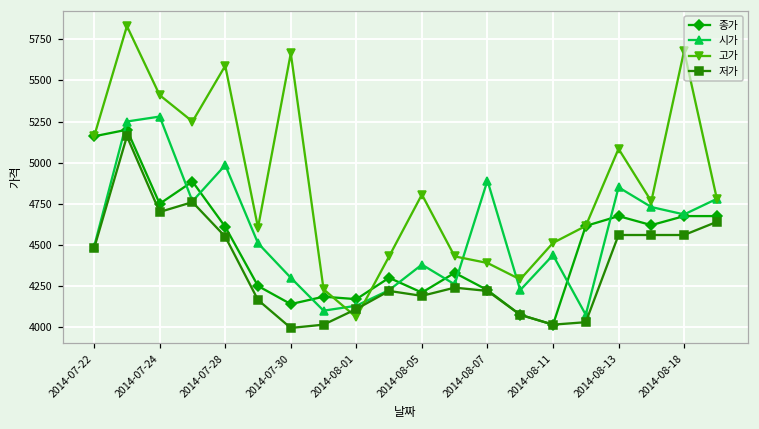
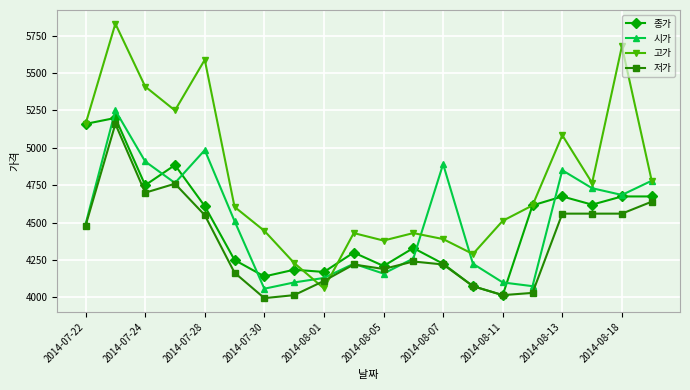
시가, 2014-07-24: 5280 -> 4910
시가, 2014-07-30: 4300 -> 4060
고가, 2014-07-30: 5670 -> 4450
시가, 2014-08-05: 4380 -> 4160
고가, 2014-08-05: 4810 -> 4380
시가, 2014-08-11: 4440 -> 4100
